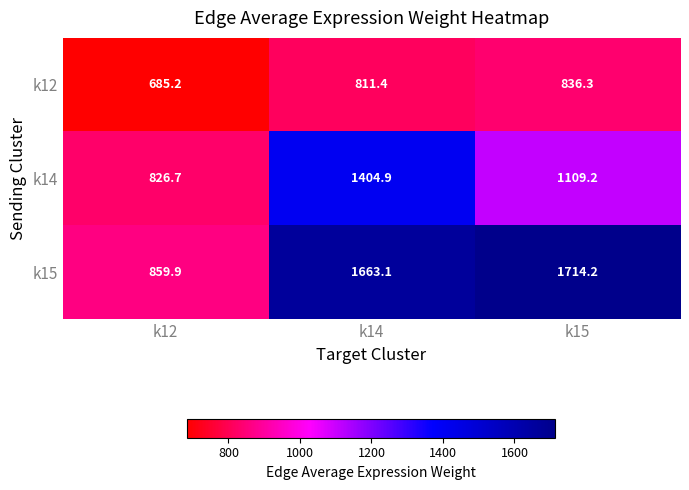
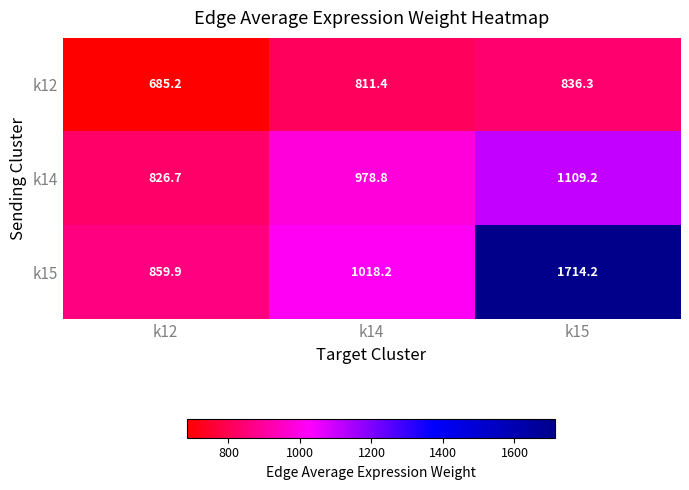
k14, k14: 1404.9 -> 978.8
k15, k14: 1663.1 -> 1018.2
